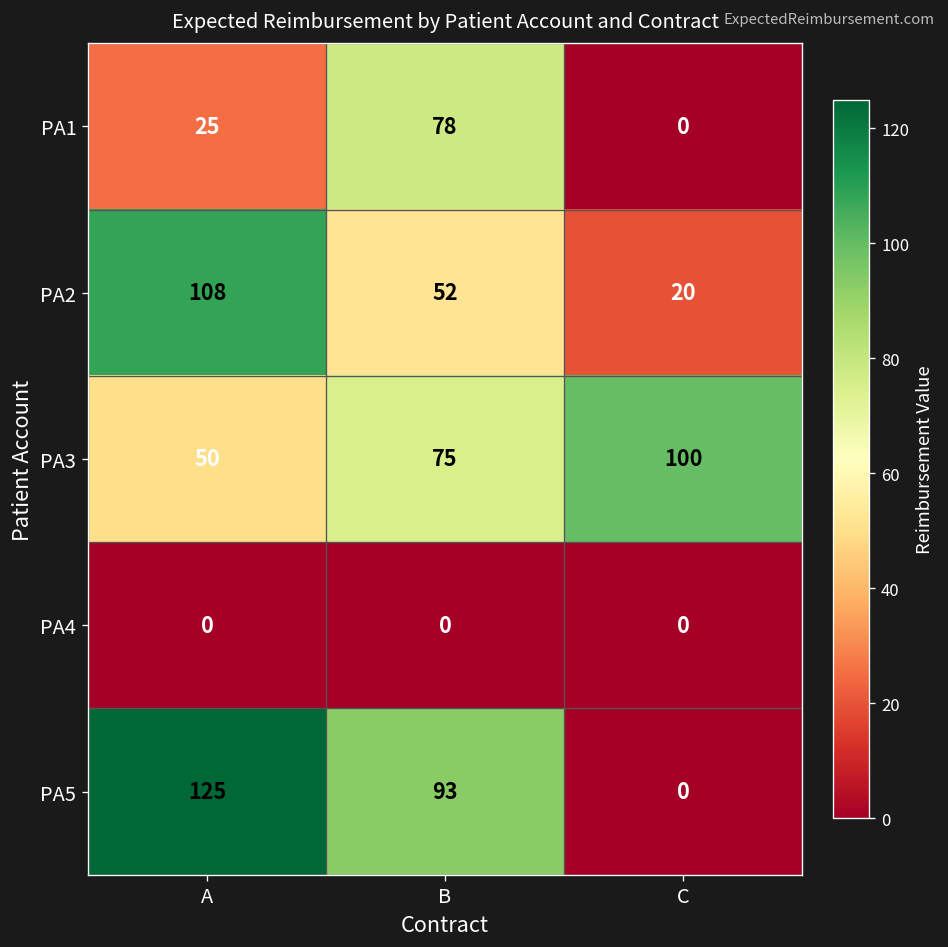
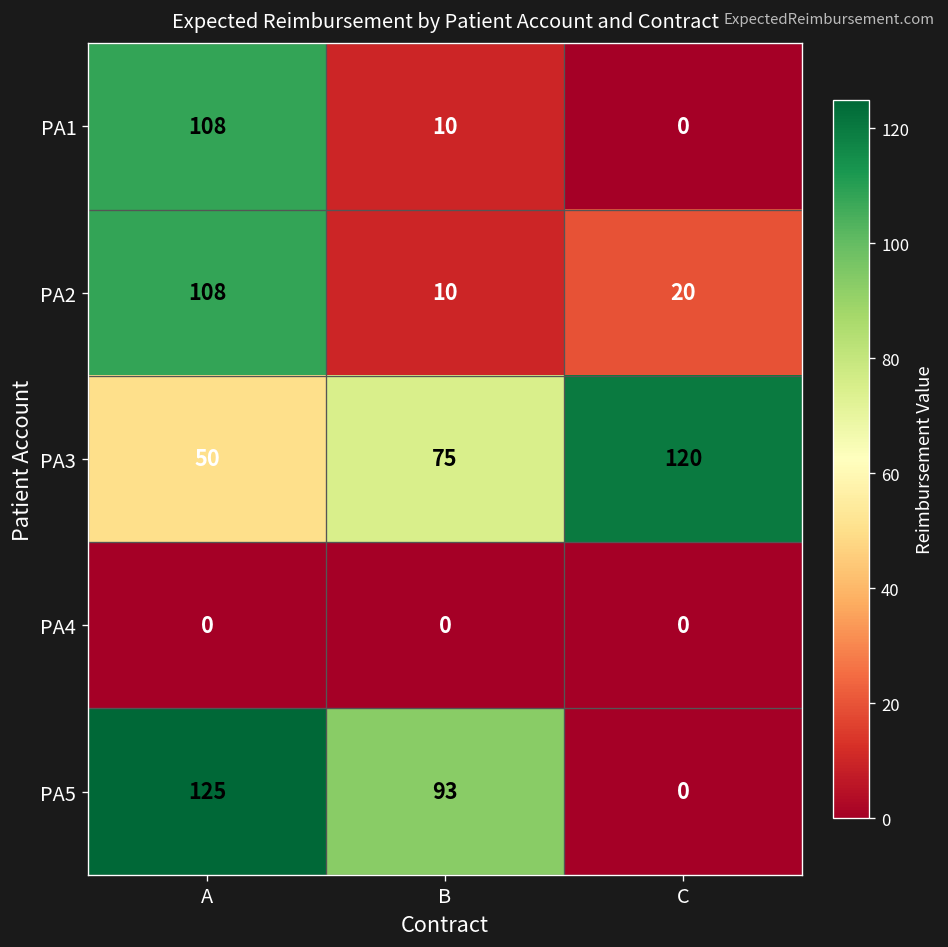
PA1, A: 25 -> 108
PA1, B: 78 -> 10
PA2, B: 52 -> 10
PA3, C: 100 -> 120
